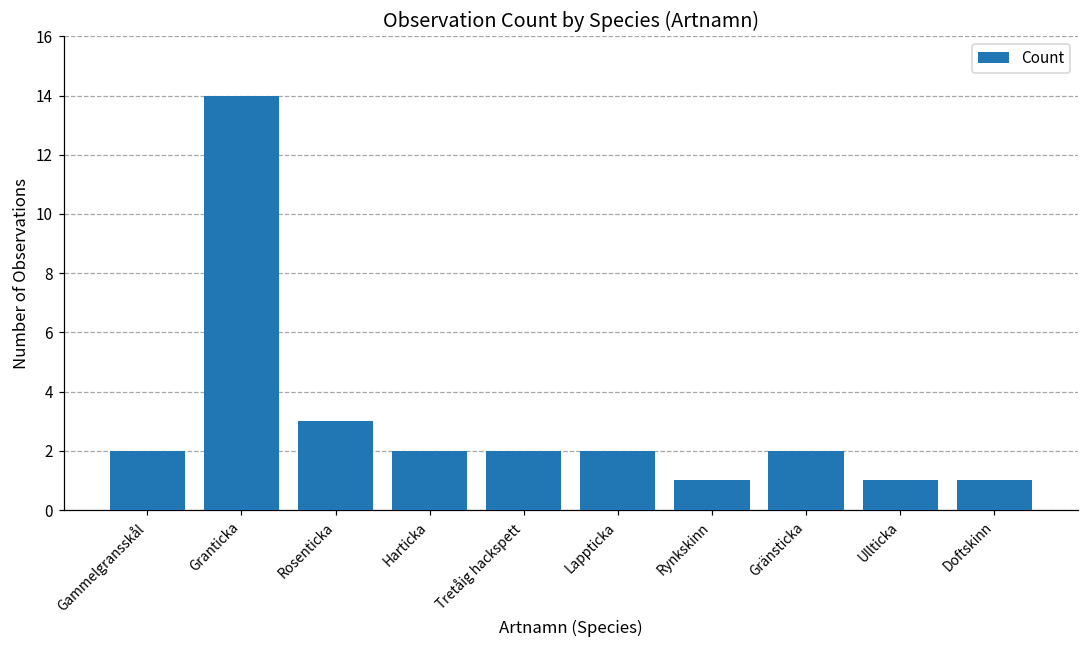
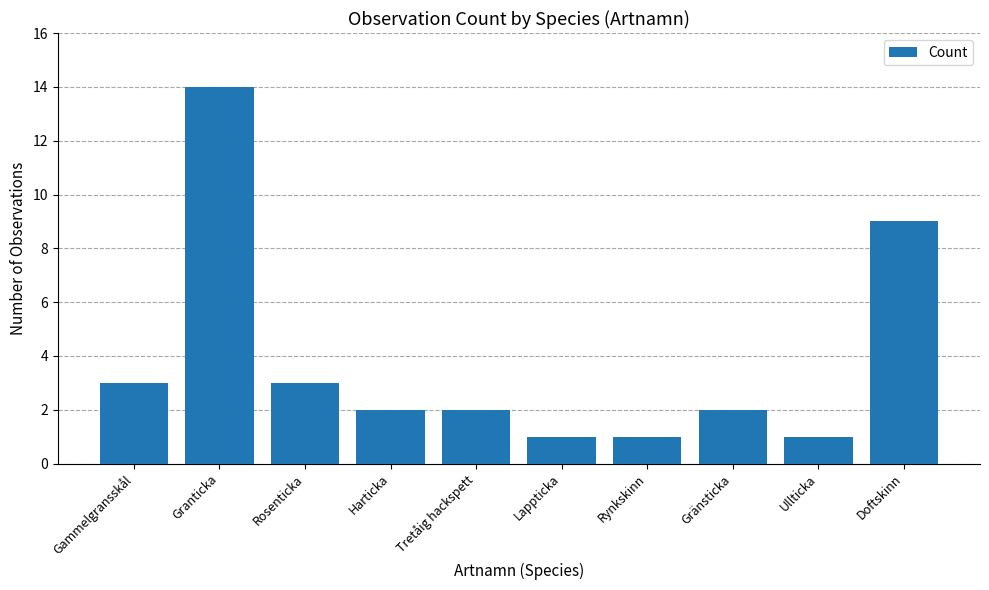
Gammelgransskål: 2 -> 3
Lappticka: 2 -> 1
Doftskinn: 1 -> 9
